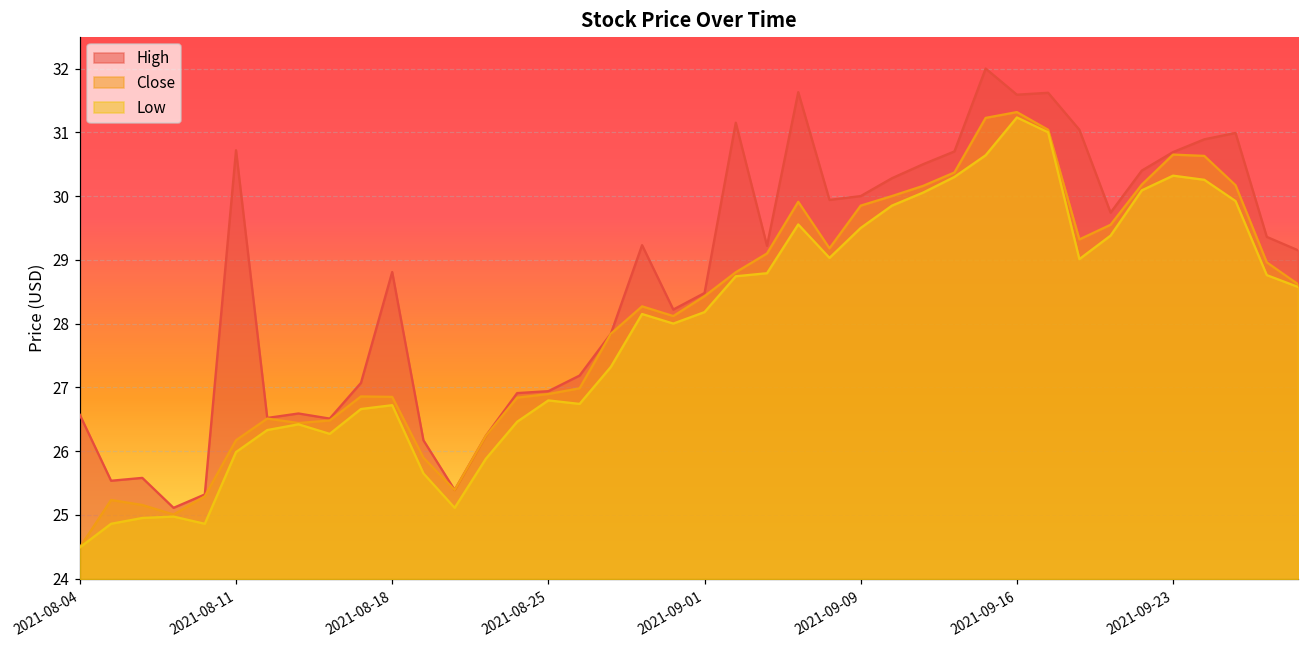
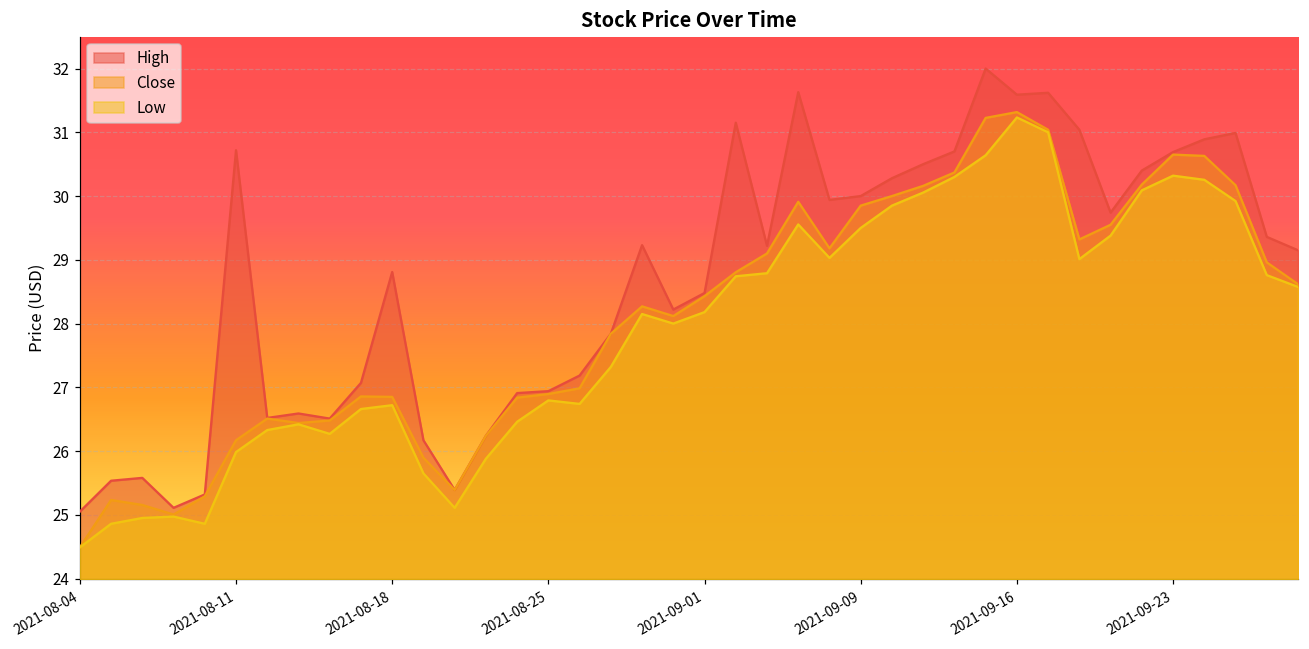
High, 2021-08-04: 26.6 -> 25.0
